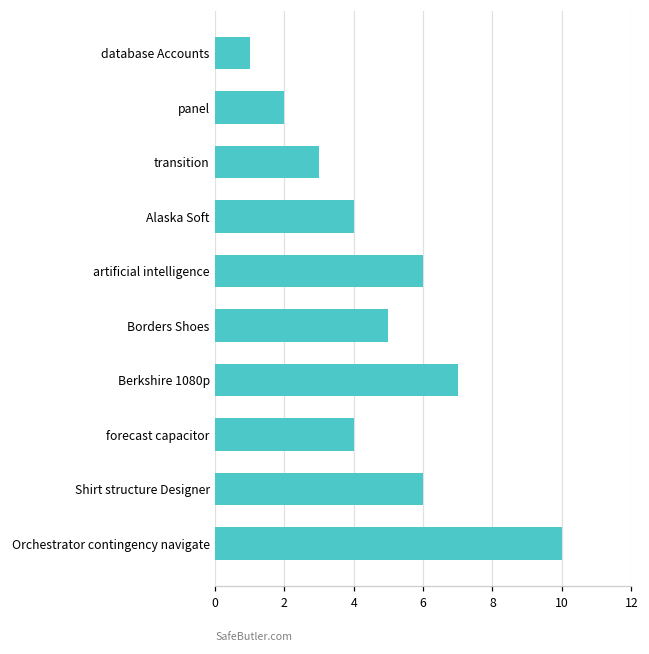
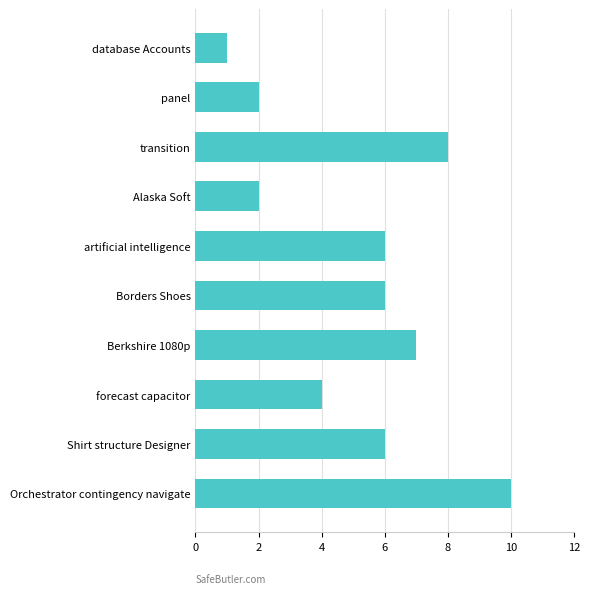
transition: 3 -> 8
Alaska Soft: 4 -> 2
Borders Shoes: 5 -> 6
